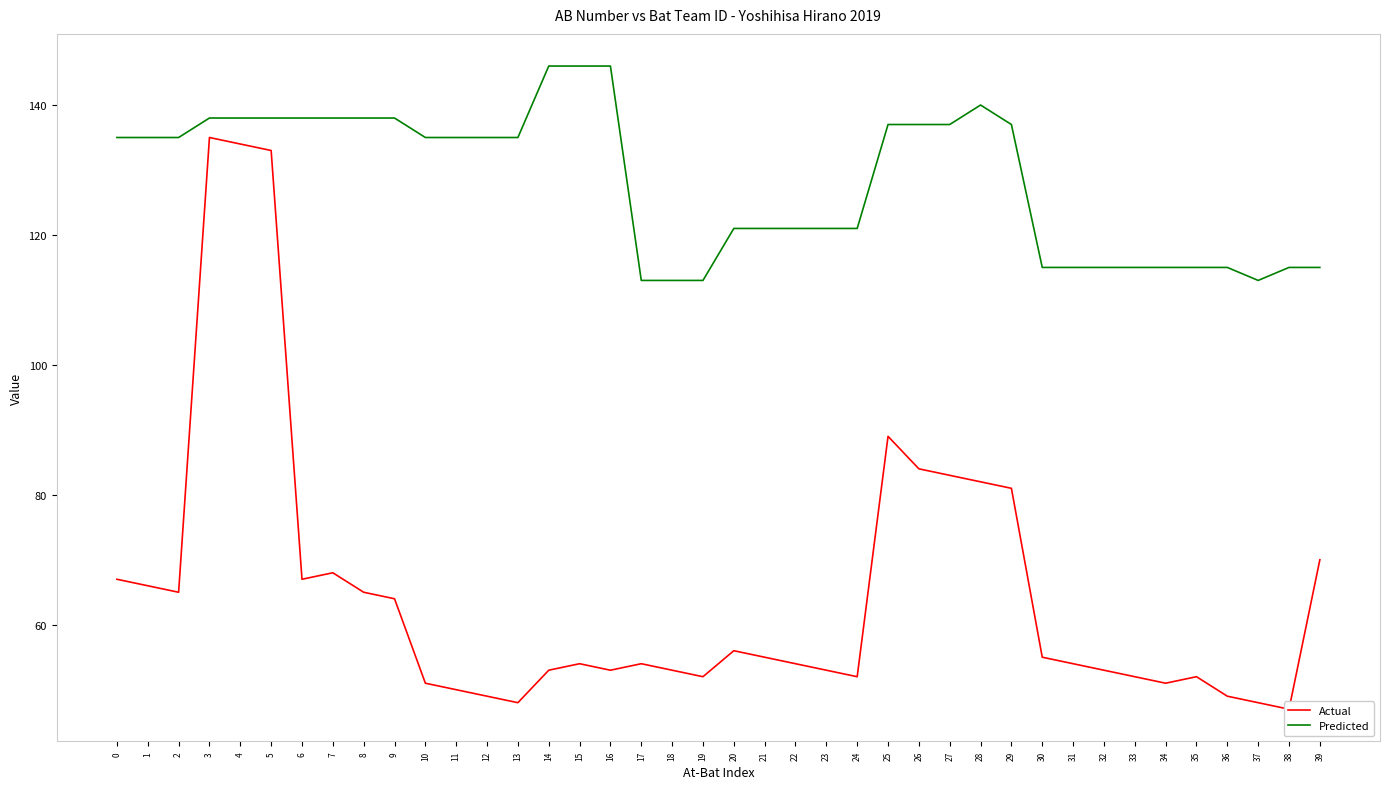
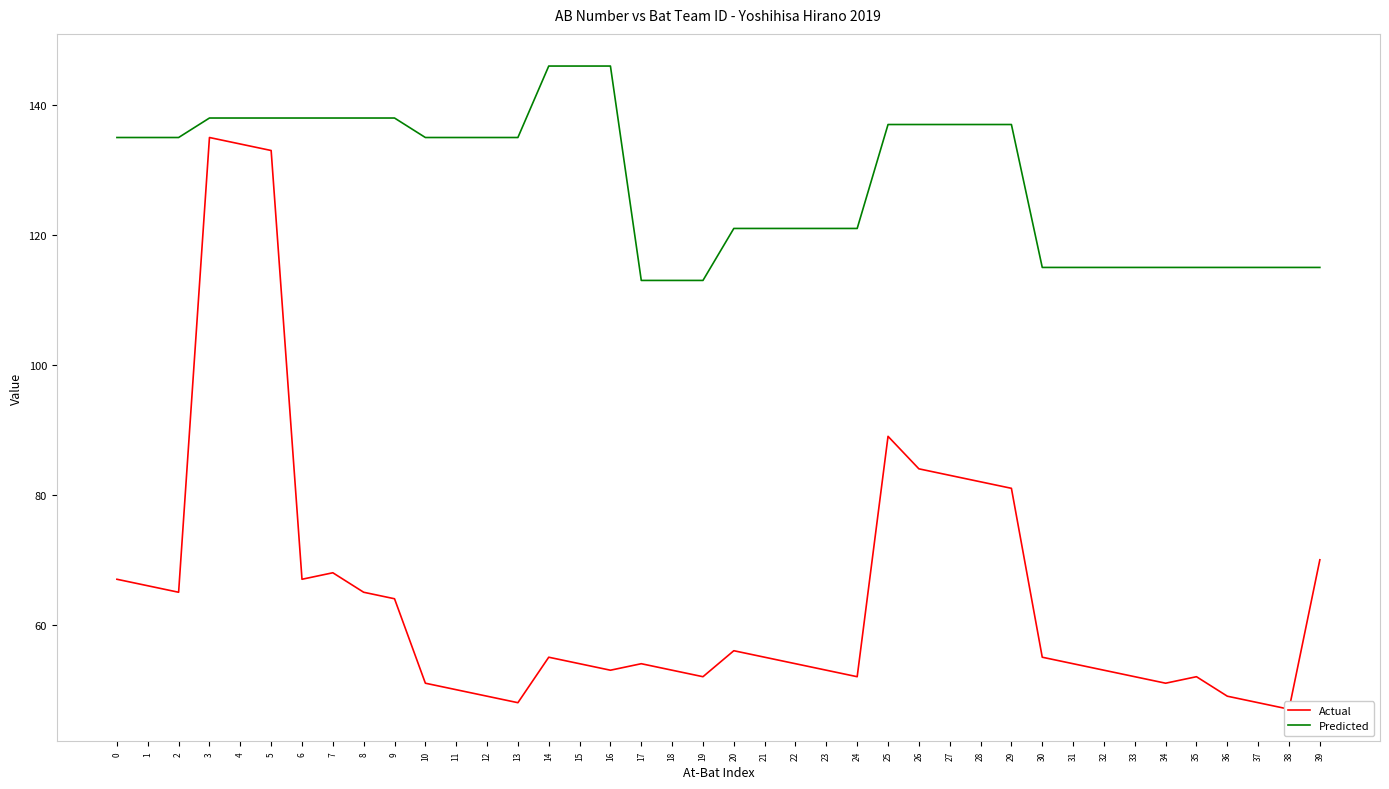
Actual, 14: 53 -> 55
Predicted, 28: 140 -> 137
Predicted, 37: 113 -> 115
